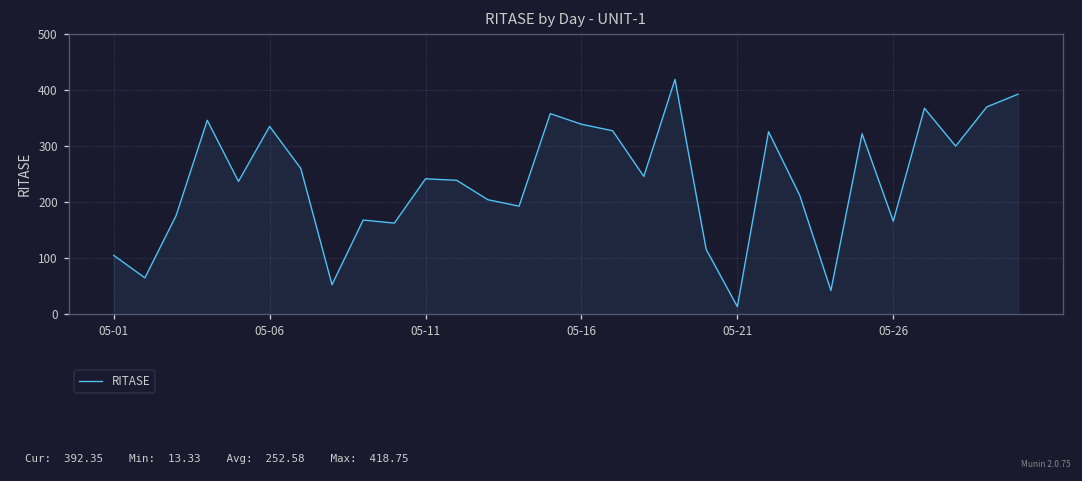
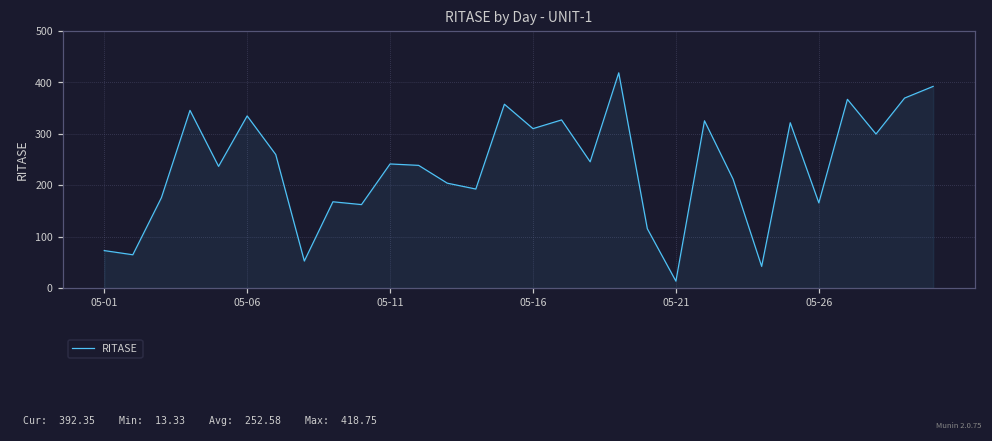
05-01: 100 -> 70
05-16: 340 -> 310
